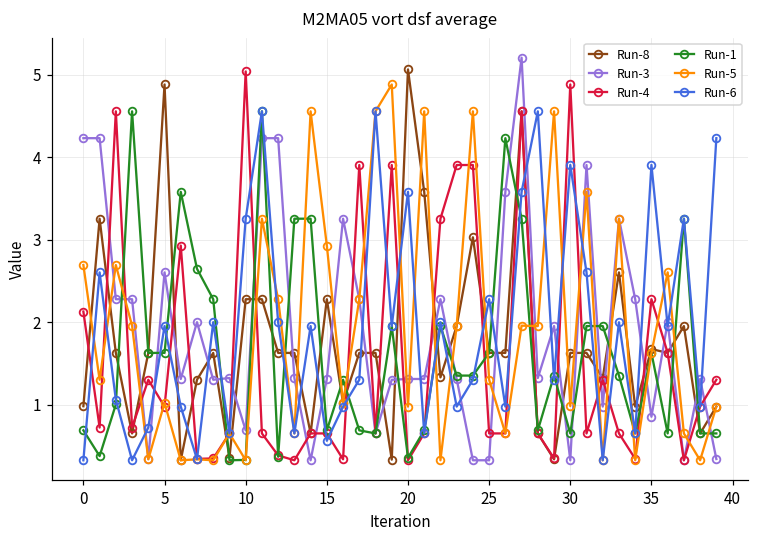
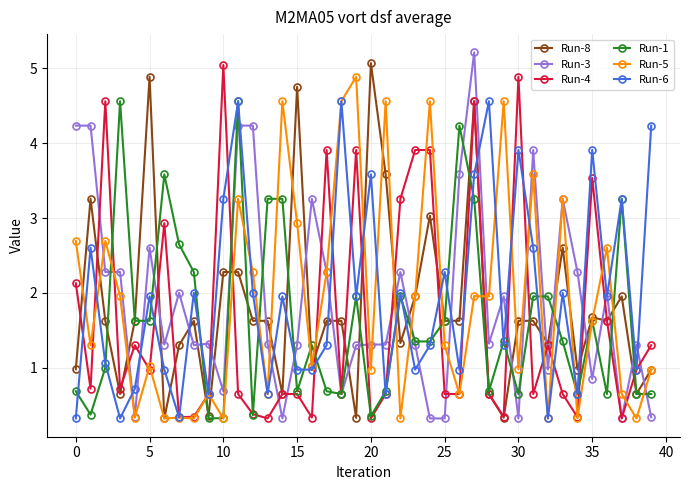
Run-8, 15: 2.3 -> 4.8
Run-6, 15: 0.6 -> 1.0
Run-4, 35: 2.3 -> 3.5
